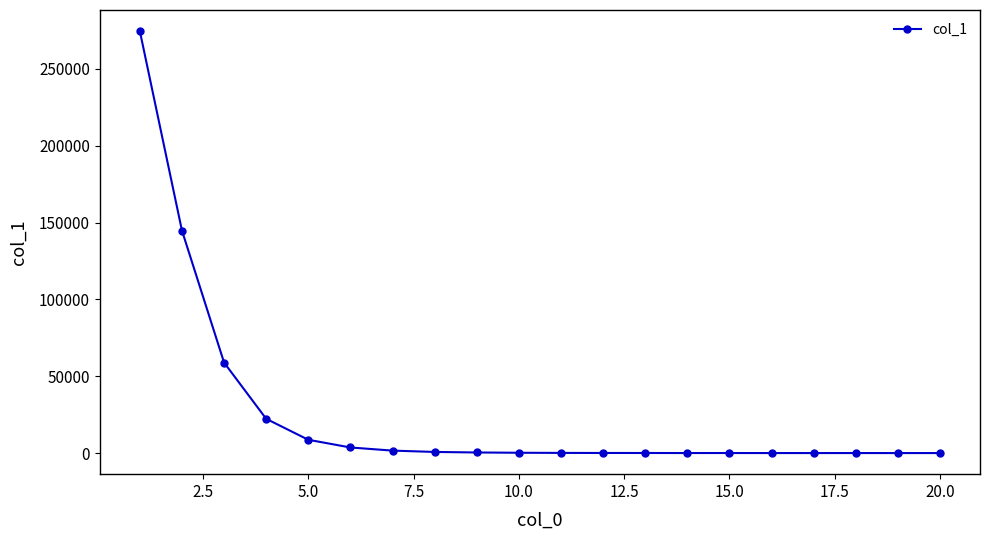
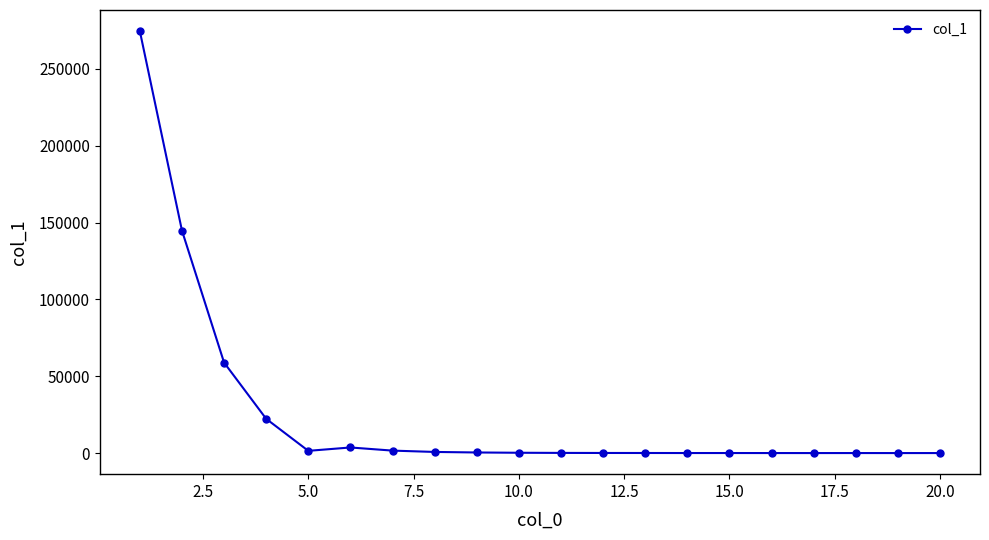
5.0: 9000 -> 1000
